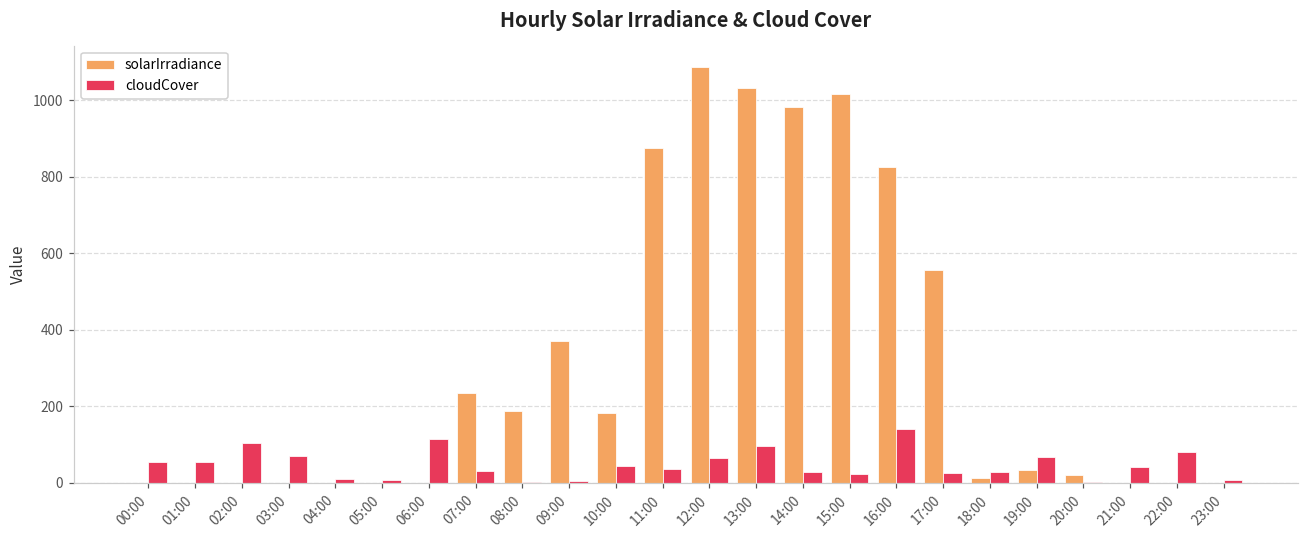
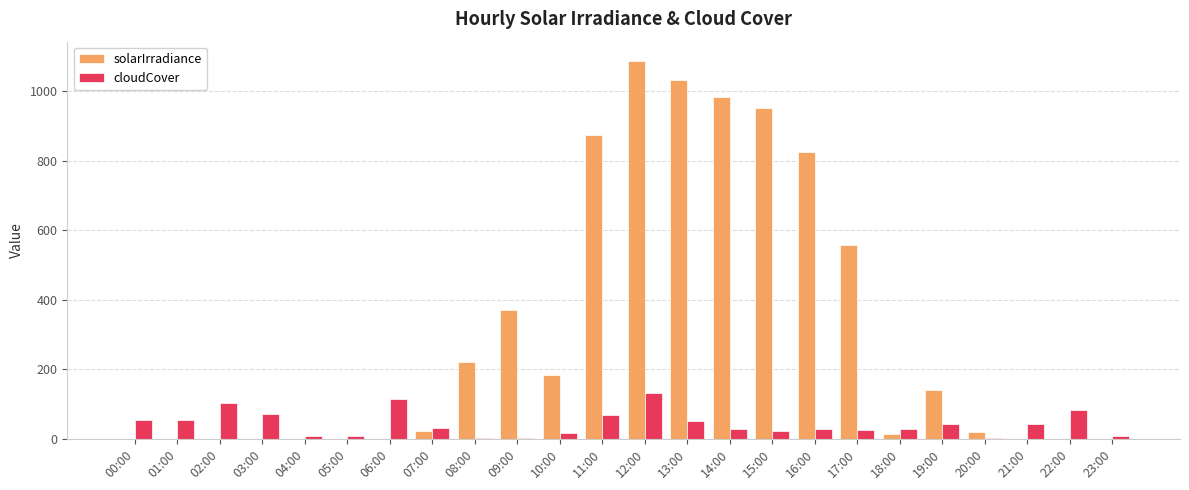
solarIrradiance, 07:00: 240 -> 20
solarIrradiance, 08:00: 190 -> 220
cloudCover, 10:00: 40 -> 20
cloudCover, 11:00: 30 -> 70
cloudCover, 12:00: 70 -> 130
cloudCover, 13:00: 100 -> 50
solarIrradiance, 15:00: 1020 -> 950
cloudCover, 16:00: 140 -> 30
solarIrradiance, 19:00: 30 -> 140
cloudCover, 19:00: 70 -> 40
